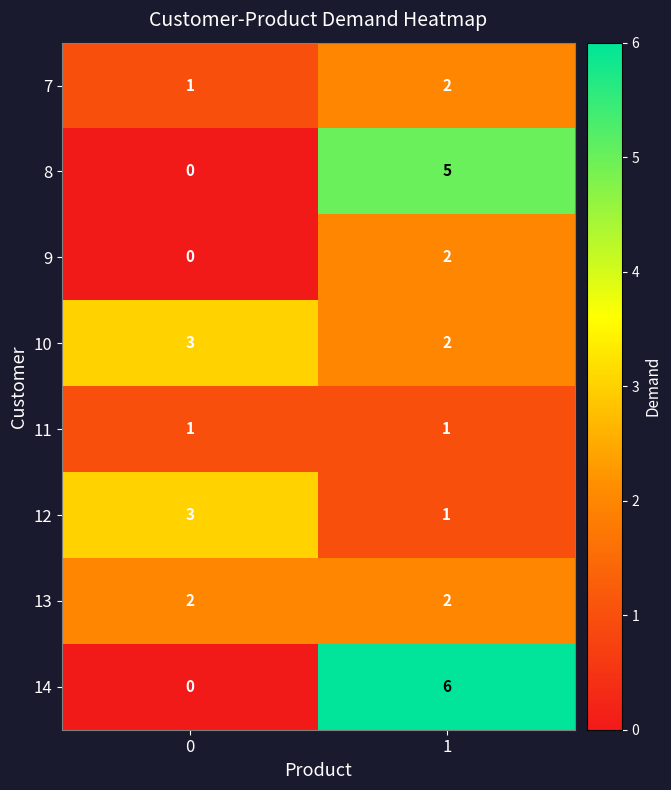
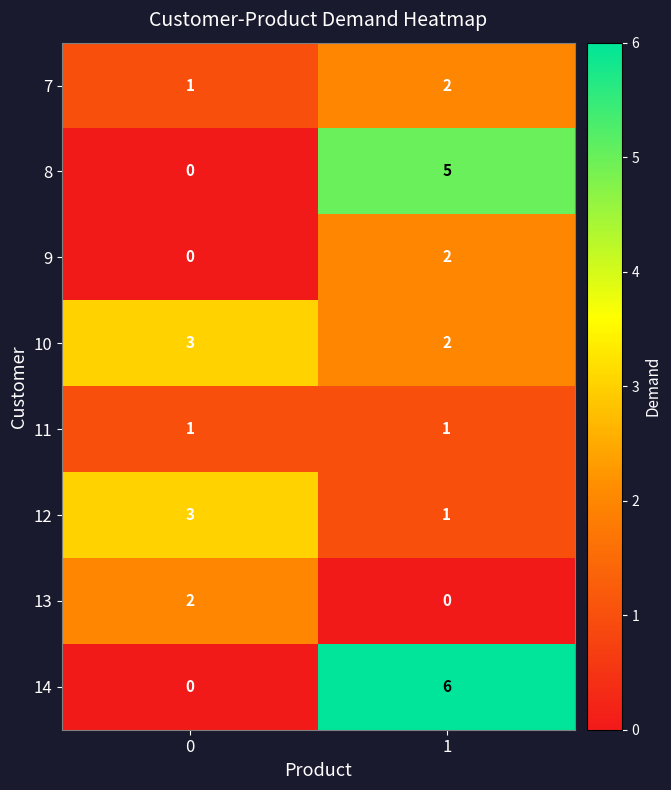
13, 1: 2 -> 0
